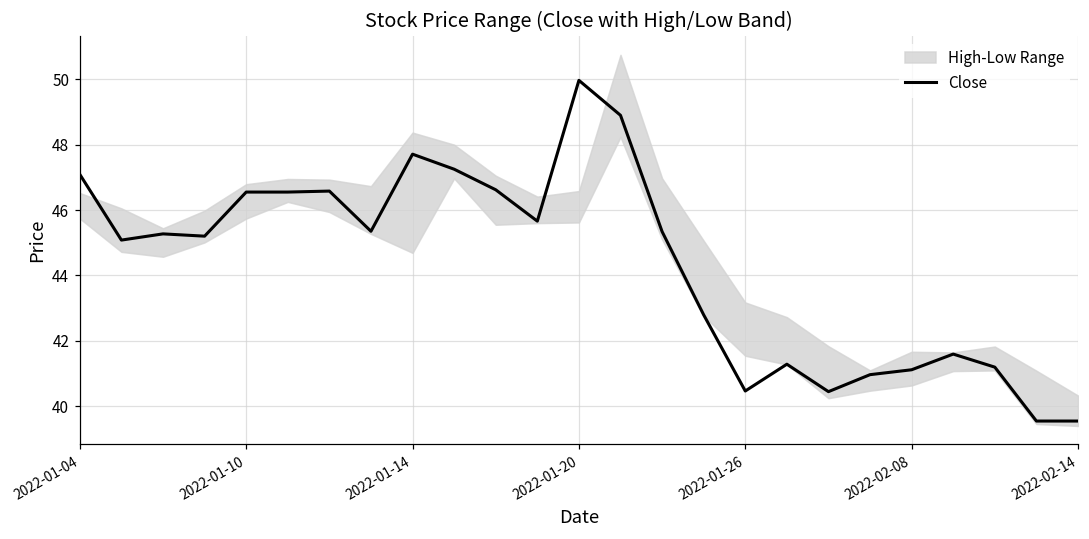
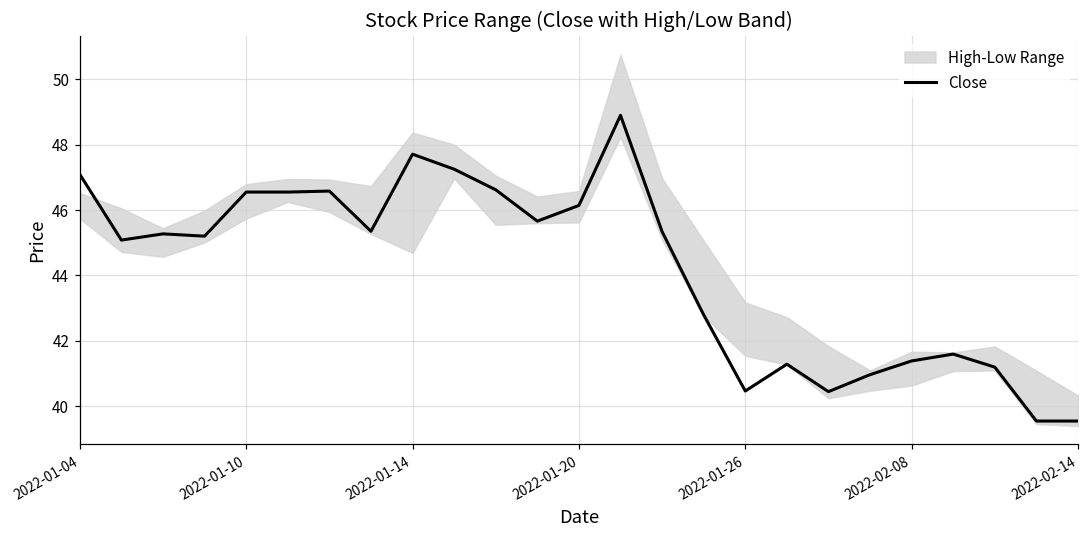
Close, 2022-01-20: 50.0 -> 46.1
Close, 2022-02-08: 41.1 -> 41.4
